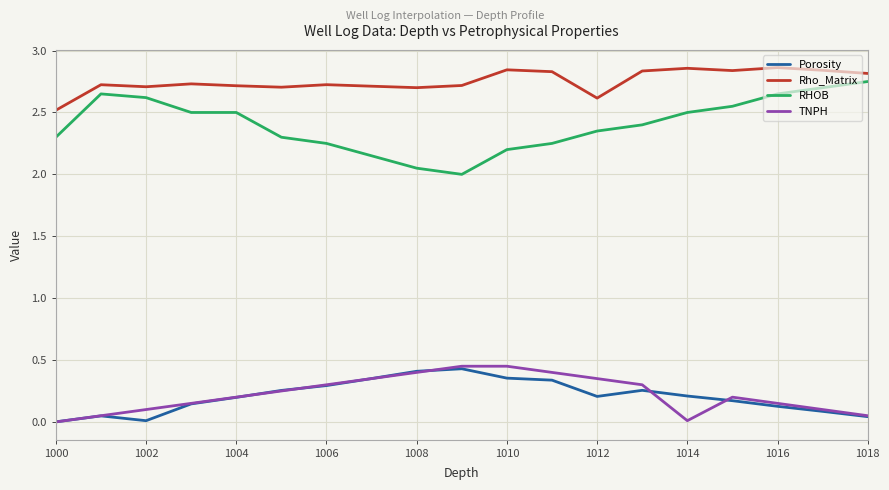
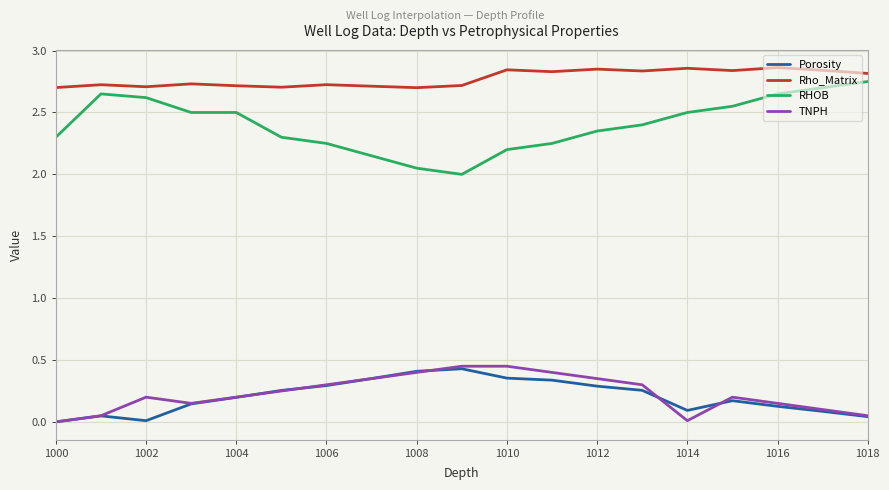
Rho_Matrix, 1000: 2.52 -> 2.70
TNPH, 1002: 0.1 -> 0.2
Porosity, 1012: 0.21 -> 0.29
Rho_Matrix, 1012: 2.62 -> 2.85
Porosity, 1014: 0.21 -> 0.09
